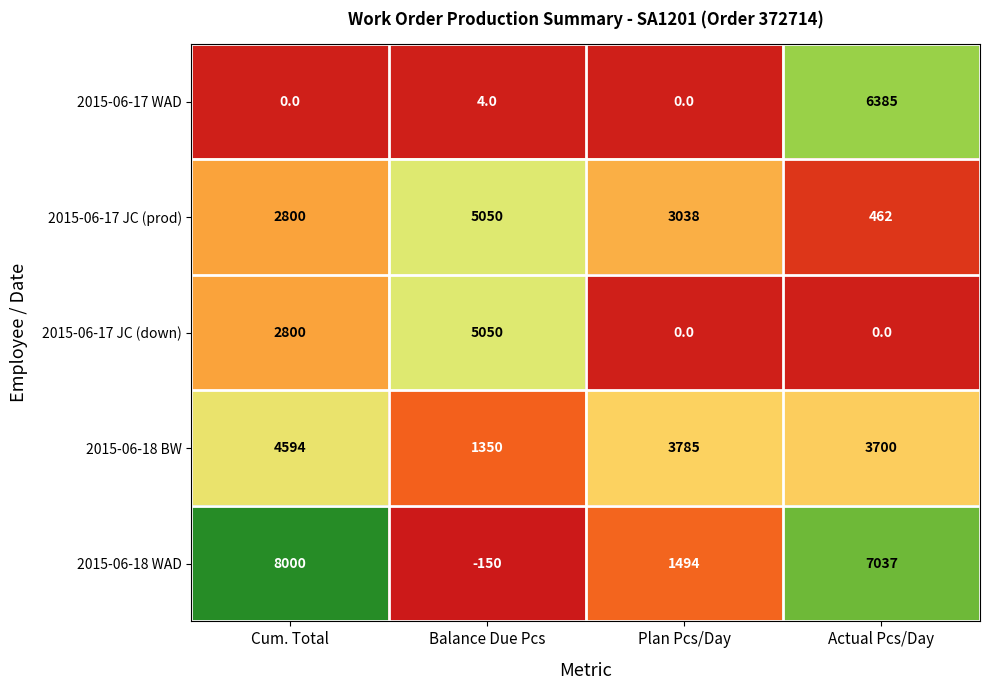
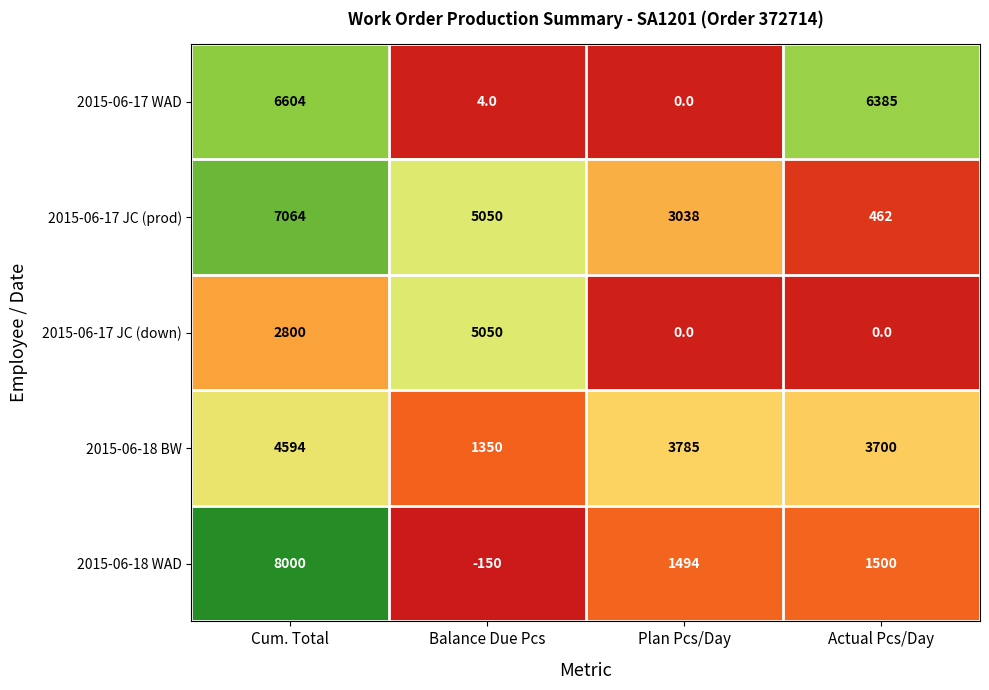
2015-06-17 WAD, Cum. Total: 0.0 -> 6604
2015-06-17 JC (prod), Cum. Total: 2800 -> 7064
2015-06-18 WAD, Actual Pcs/Day: 7037 -> 1500
